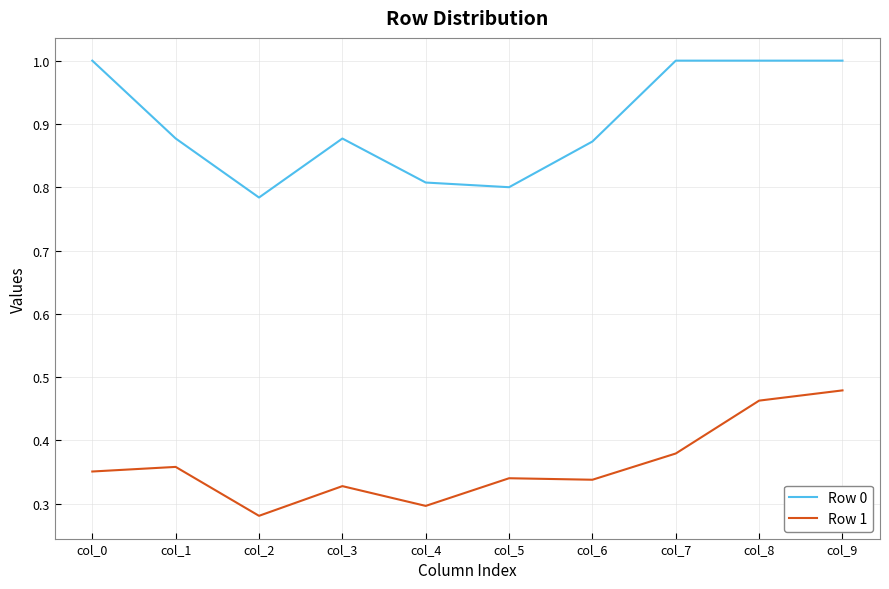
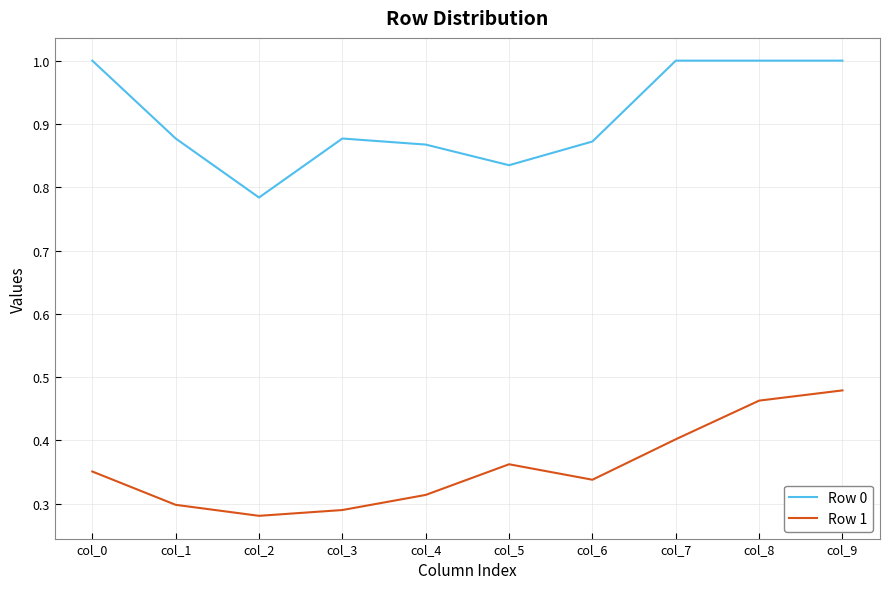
Row 1, col_1: 0.36 -> 0.30
Row 1, col_3: 0.33 -> 0.29
Row 0, col_4: 0.81 -> 0.87
Row 1, col_4: 0.30 -> 0.31
Row 0, col_5: 0.80 -> 0.83
Row 1, col_5: 0.34 -> 0.36
Row 1, col_7: 0.38 -> 0.40
